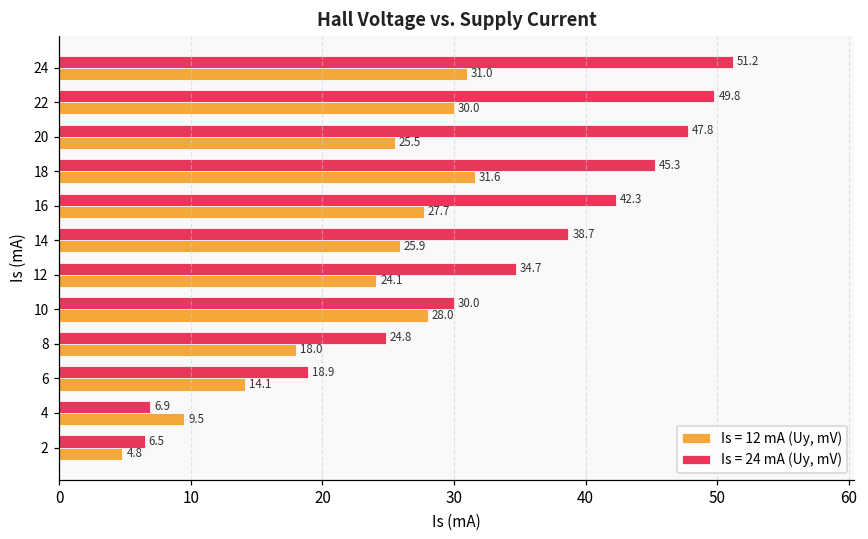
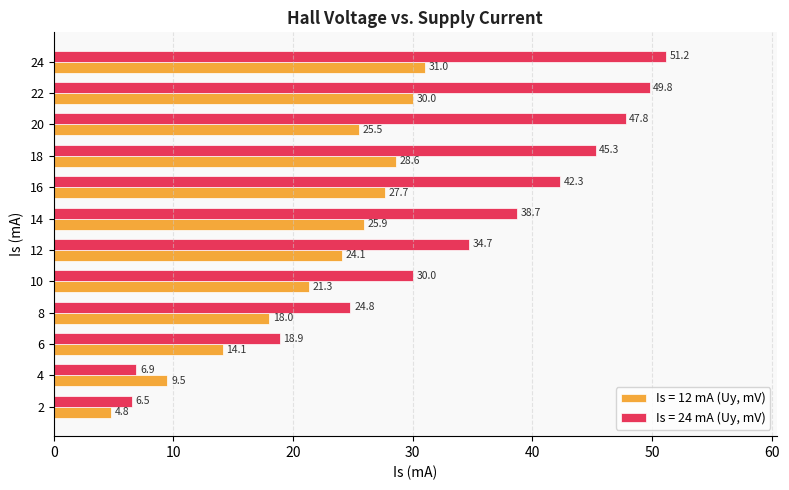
Is = 12 mA (Uy, mV), 18: 31.6 -> 28.6
Is = 12 mA (Uy, mV), 10: 28.0 -> 21.3
